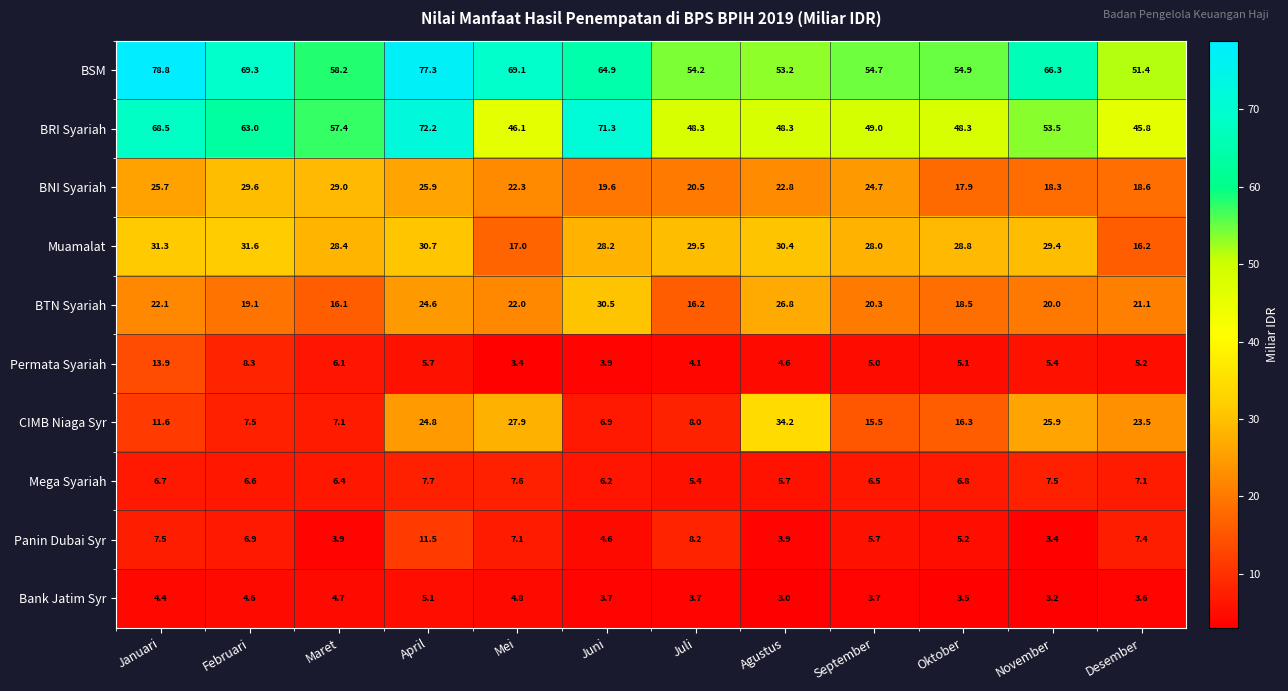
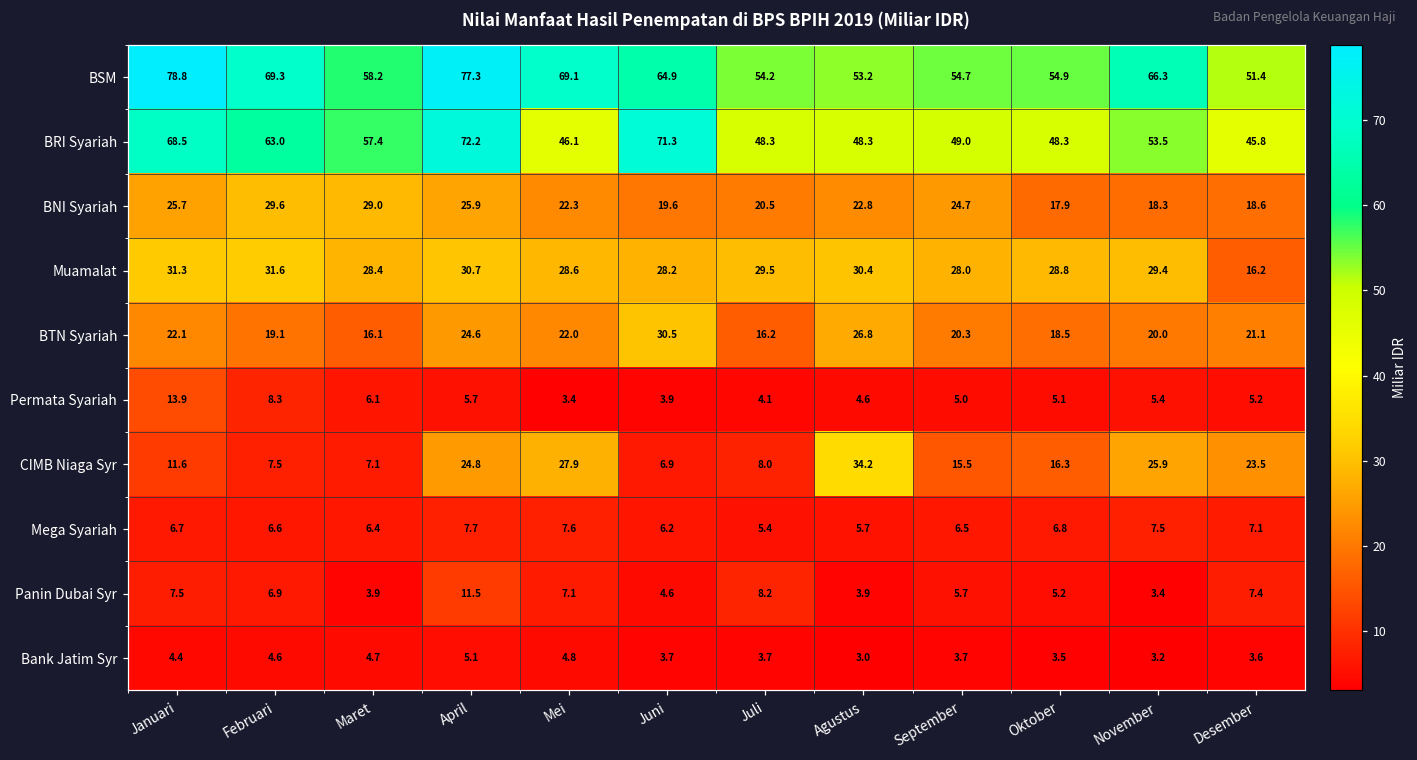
Muamalat, Mei: 17.0 -> 28.6
